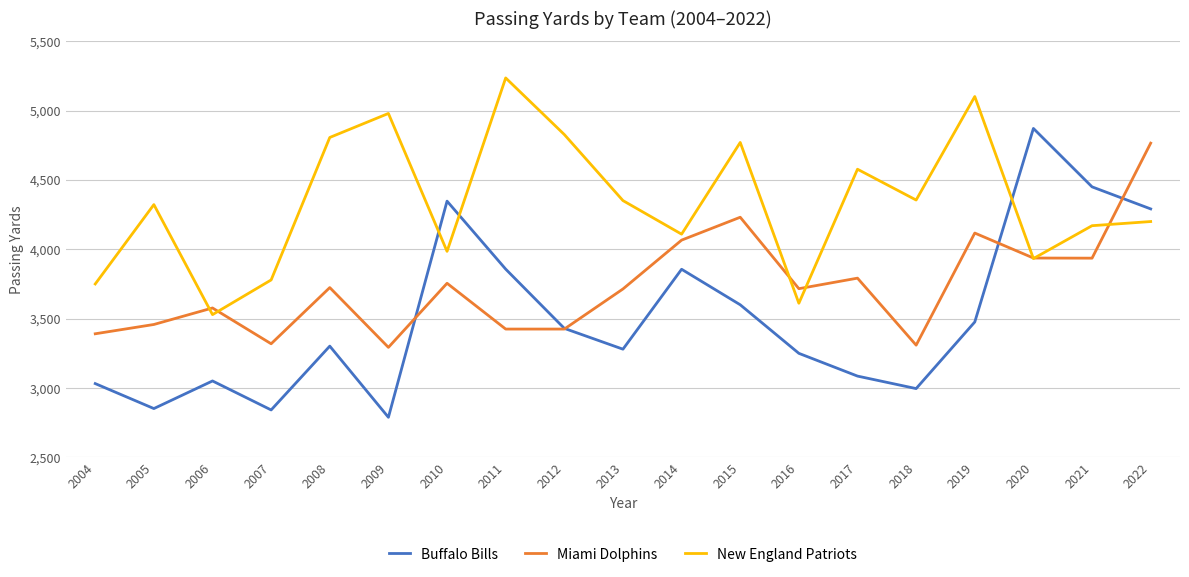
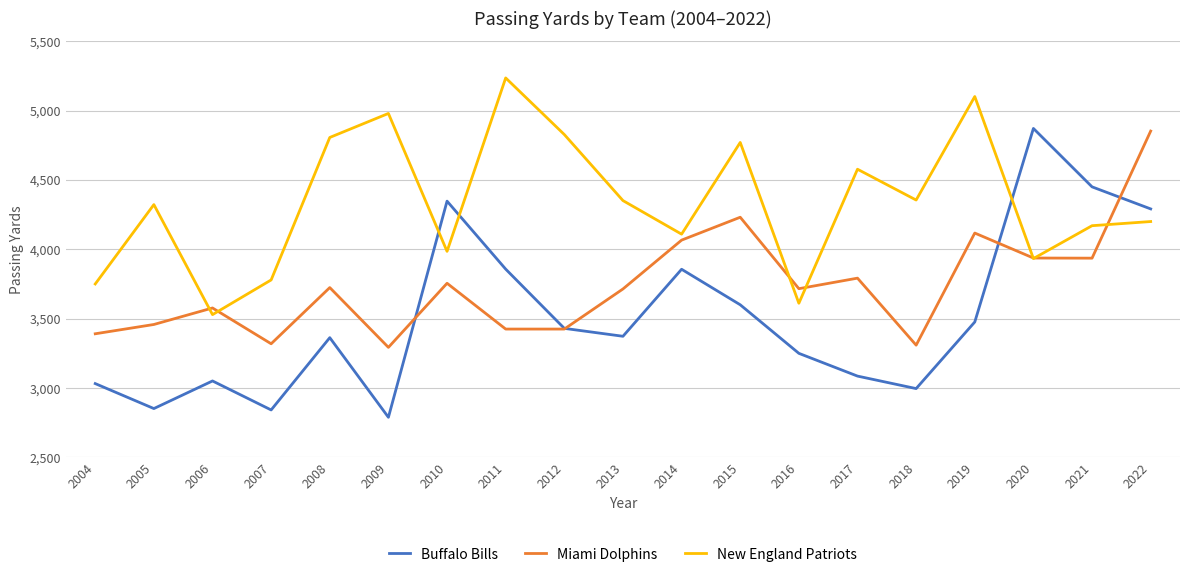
Buffalo Bills, 2008: 3,300 -> 3,360
Buffalo Bills, 2013: 3,280 -> 3,370
Miami Dolphins, 2022: 4,770 -> 4,850
